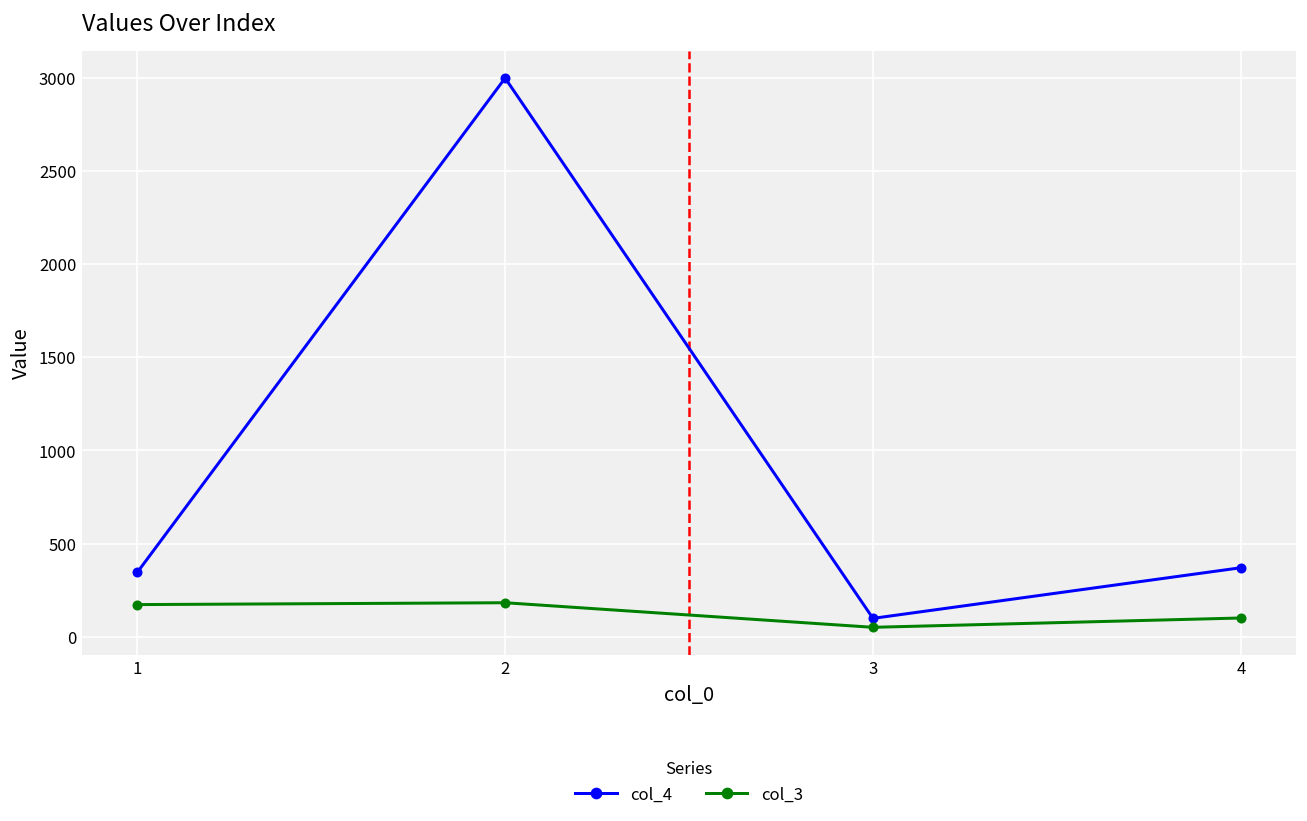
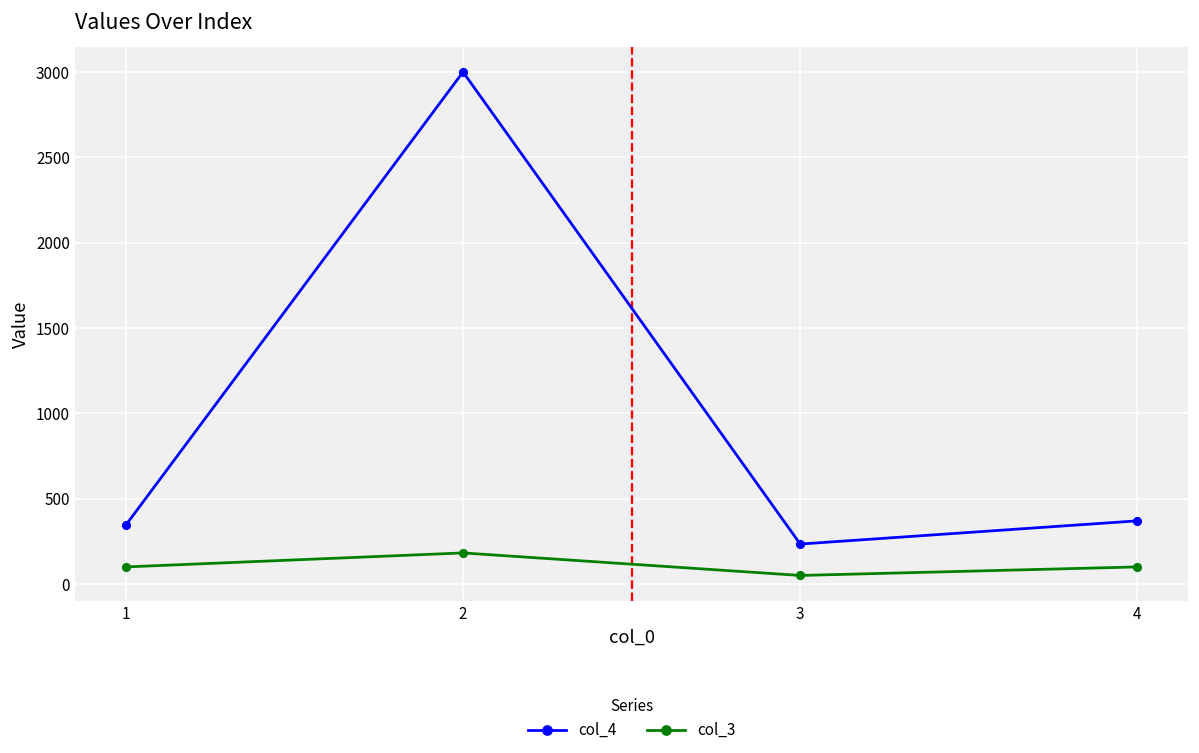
col_3, 1: 170 -> 100
col_4, 3: 100 -> 230
